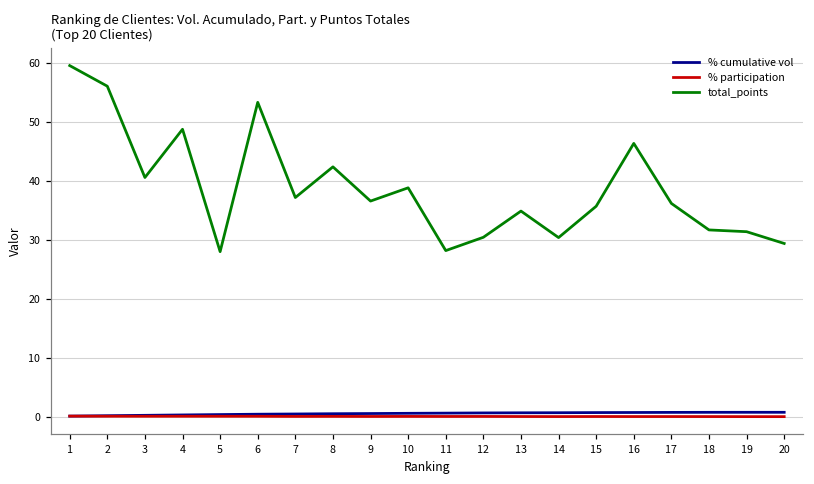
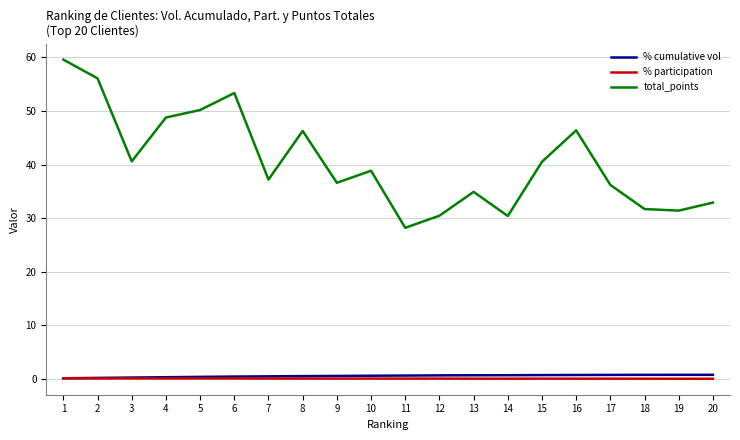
total_points, 5: 28 -> 50
total_points, 8: 42 -> 46
total_points, 15: 36 -> 41
total_points, 20: 29 -> 33
